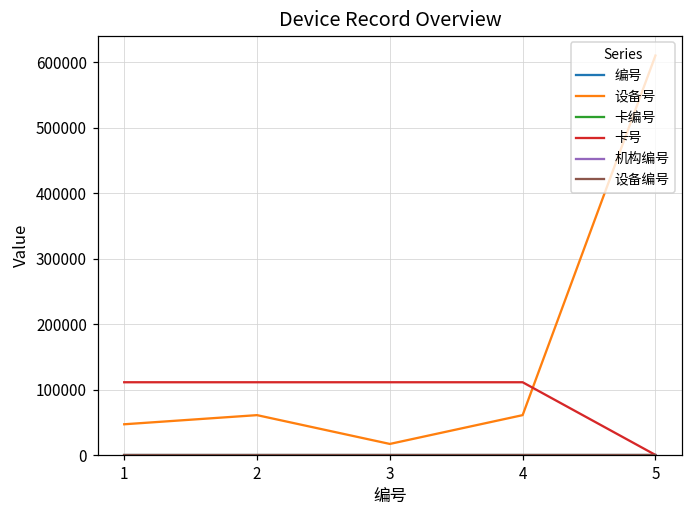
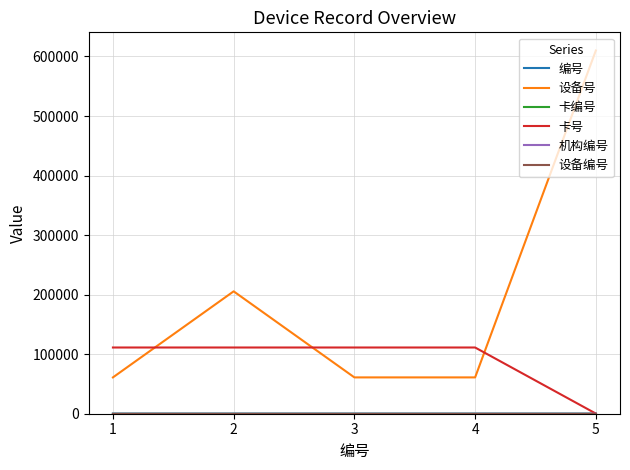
设备号, 1: 50000 -> 60000
设备号, 2: 60000 -> 210000
设备号, 3: 20000 -> 60000
